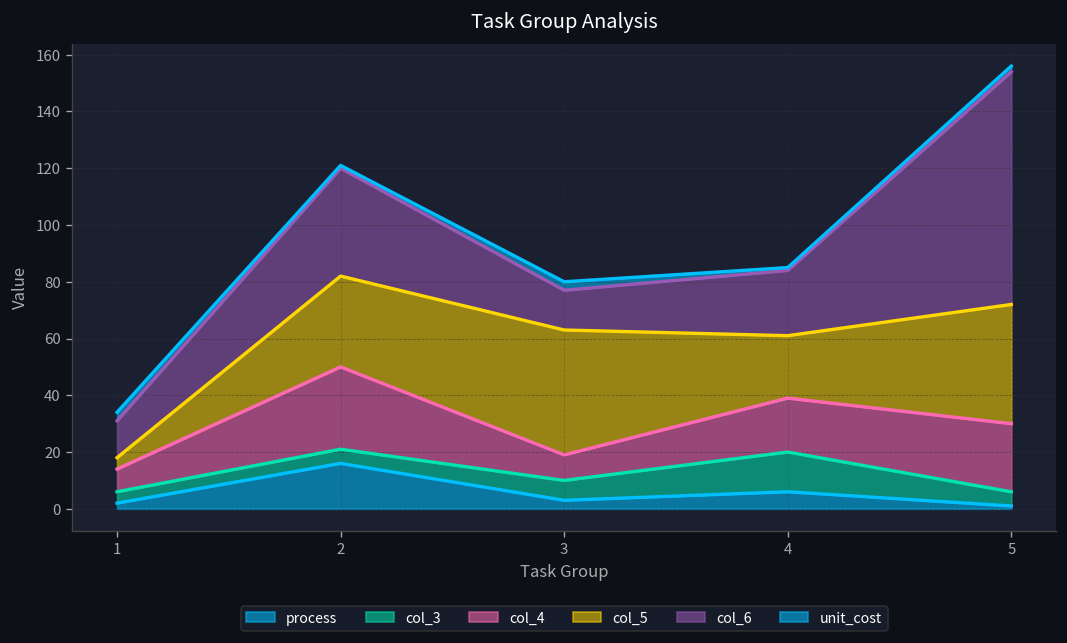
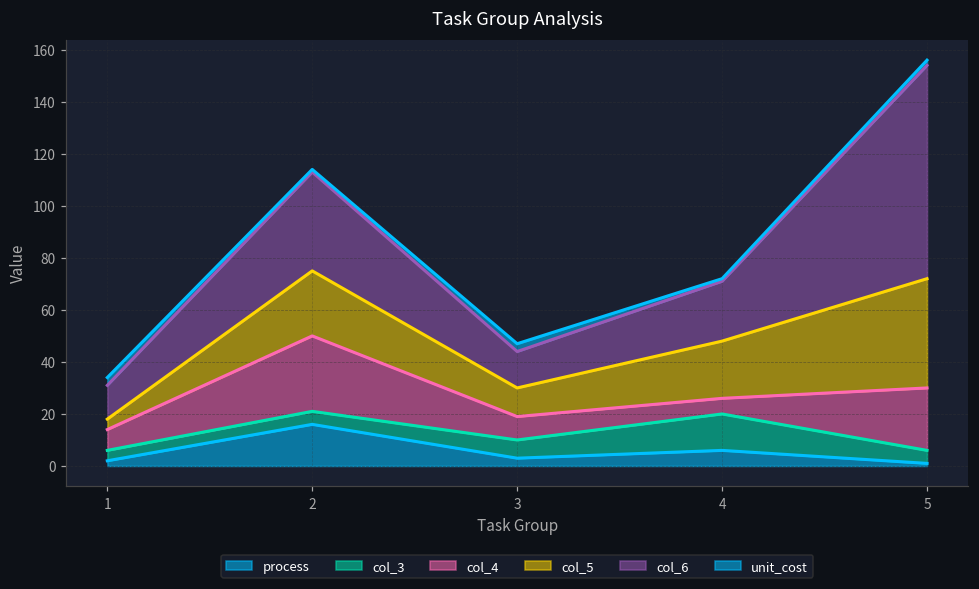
col_5, 2: 32 -> 25
col_5, 3: 44 -> 11
col_4, 4: 19 -> 6
